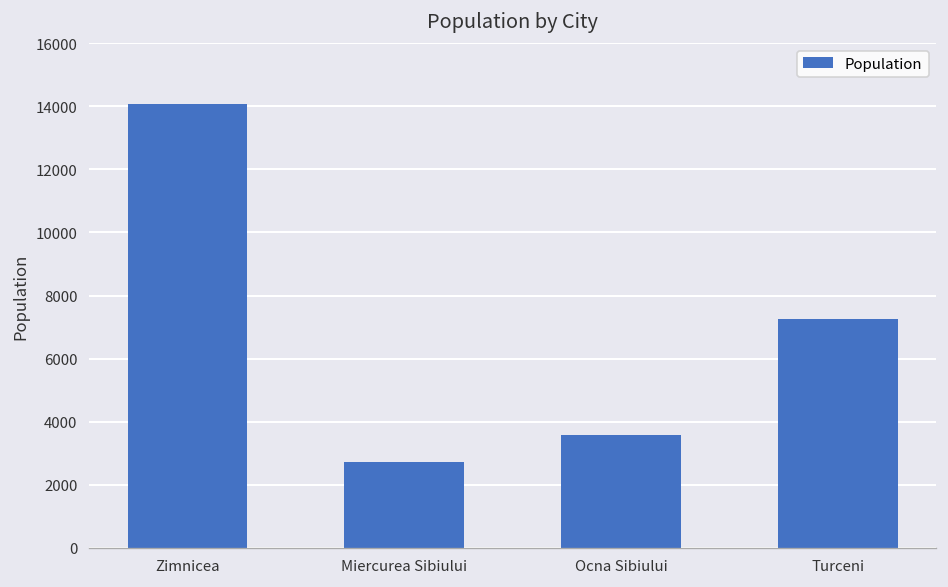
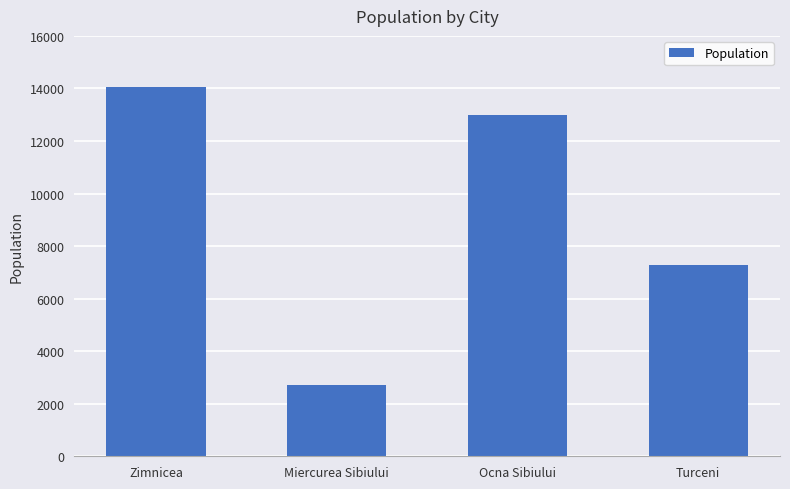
Ocna Sibiului: 3600 -> 13000
